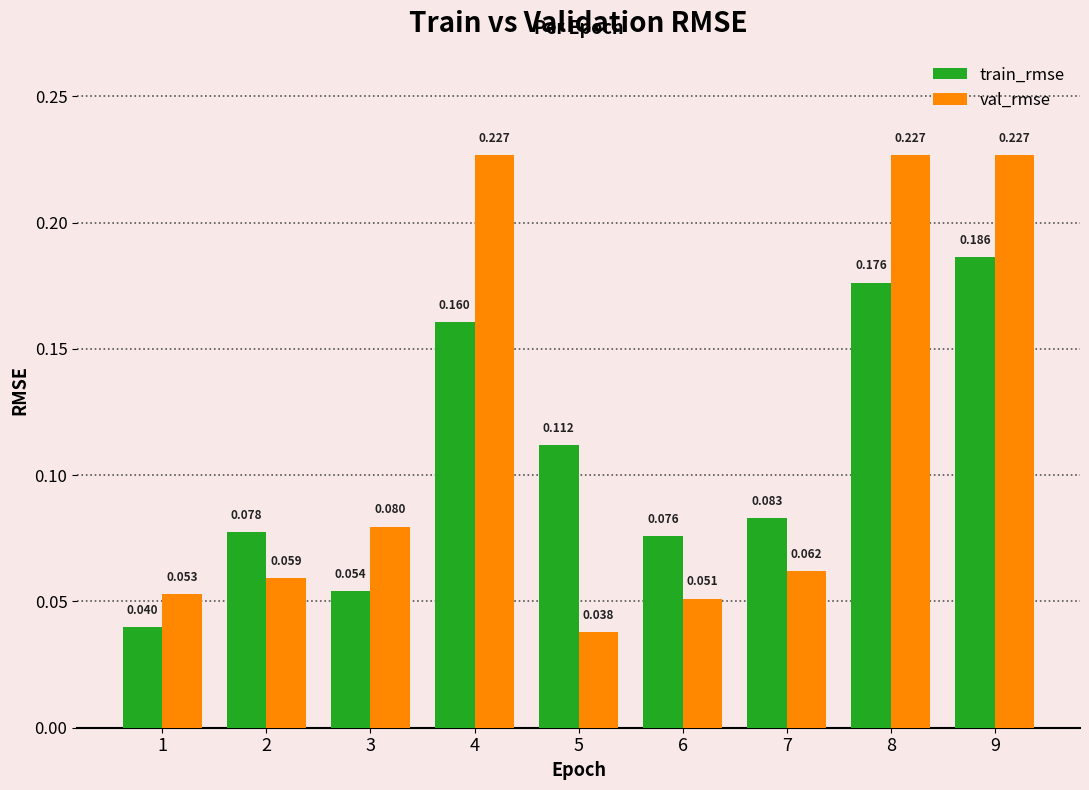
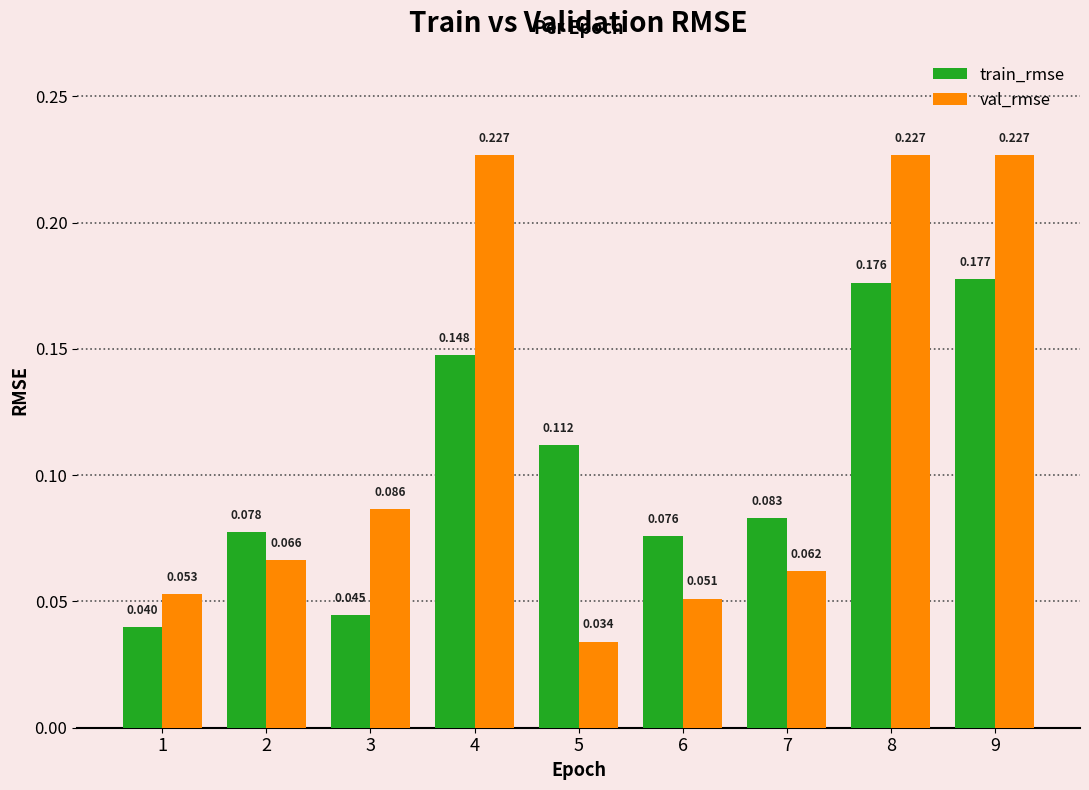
val_rmse, 2: 0.059 -> 0.066
train_rmse, 3: 0.054 -> 0.045
val_rmse, 3: 0.080 -> 0.086
train_rmse, 4: 0.160 -> 0.148
val_rmse, 5: 0.038 -> 0.034
train_rmse, 9: 0.186 -> 0.177
